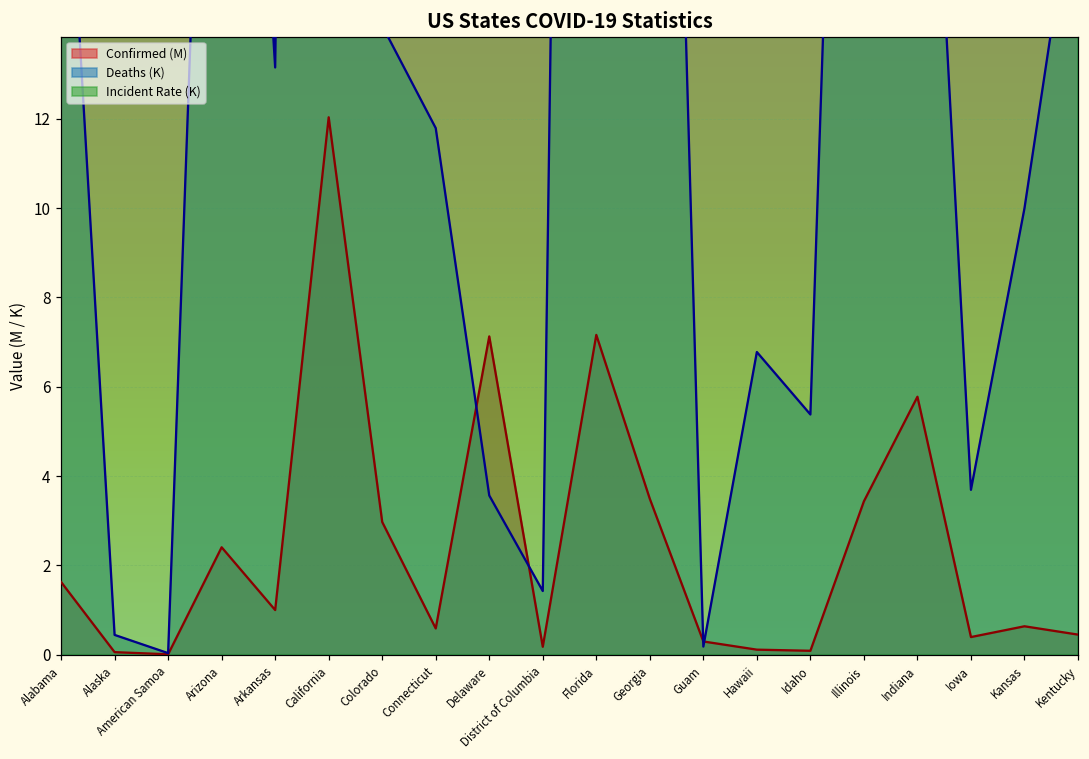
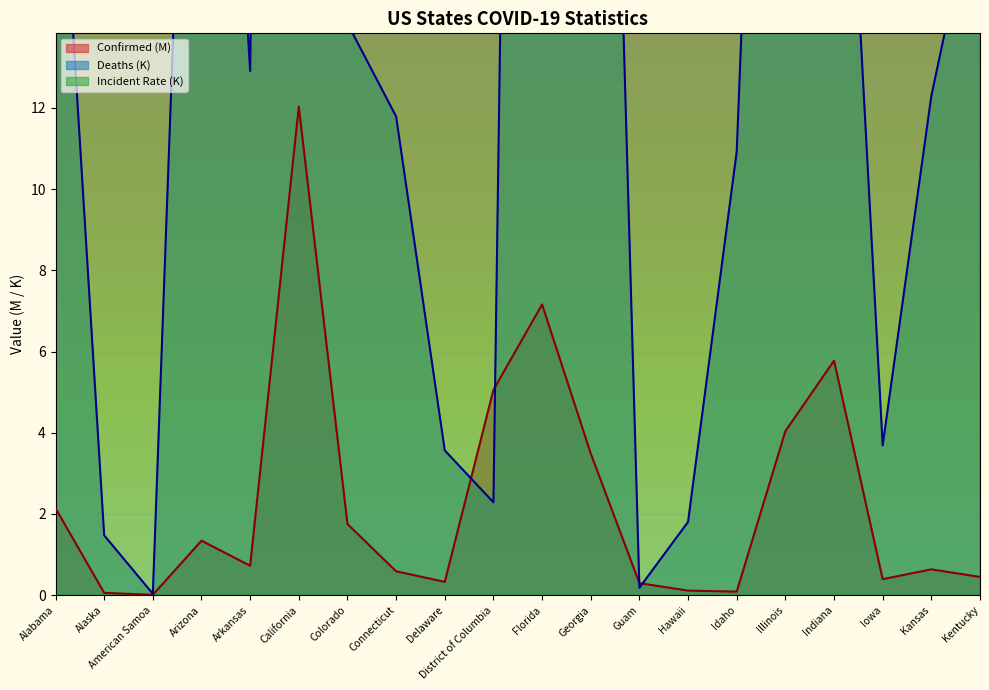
Confirmed (M), Alabama: 1.6 -> 2.1
Deaths (K), Alaska: 0.4 -> 1.5
Confirmed (M), Arizona: 2.4 -> 1.3
Confirmed (M), Arkansas: 1.0 -> 0.7
Deaths (K), Arkansas: 13.1 -> 12.9
Confirmed (M), Colorado: 3.0 -> 1.8
Confirmed (M), Delaware: 7.1 -> 0.3
Confirmed (M), District of Columbia: 0.2 -> 5.1
Deaths (K), District of Columbia: 1.4 -> 2.3
Deaths (K), Hawaii: 6.8 -> 1.8
Deaths (K), Idaho: 5.4 -> 10.9
Confirmed (M), Illinois: 3.4 -> 4.0
Deaths (K), Kansas: 10.0 -> 12.3
